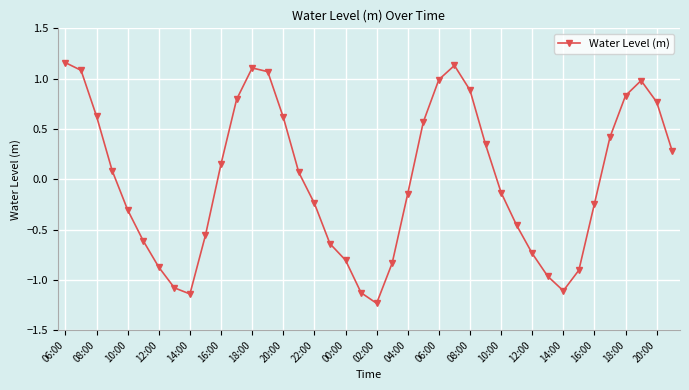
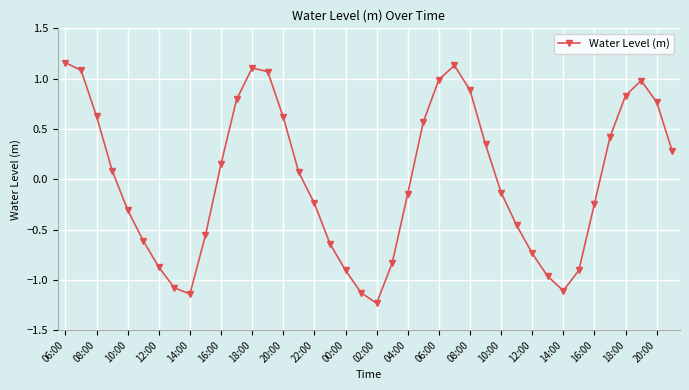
00:00: -0.80 -> -0.91
